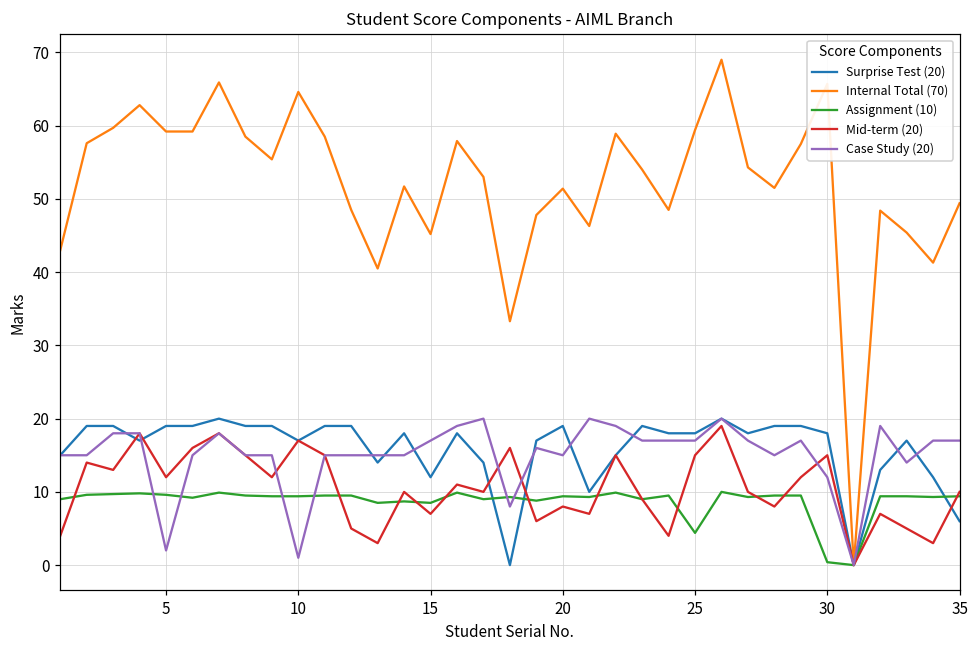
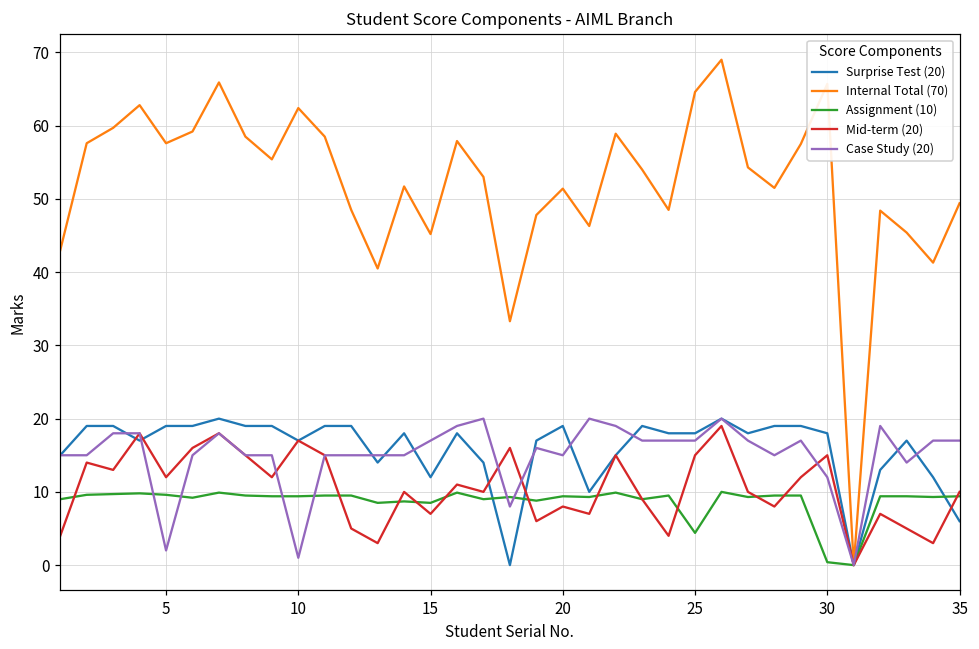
Internal Total (70), 5: 59 -> 58
Internal Total (70), 10: 65 -> 62
Internal Total (70), 25: 59 -> 65
